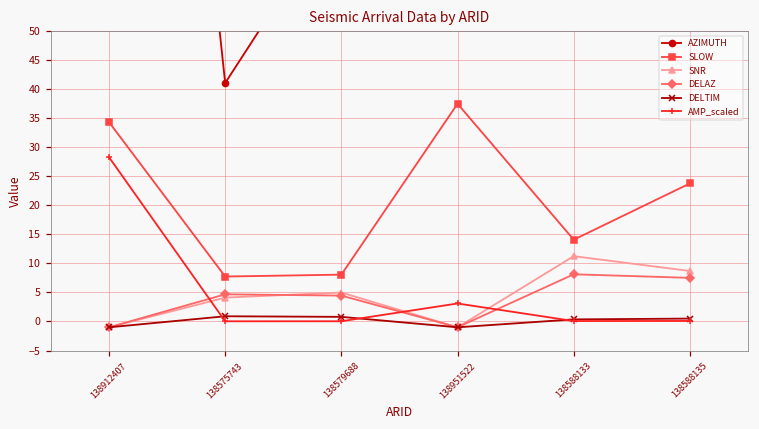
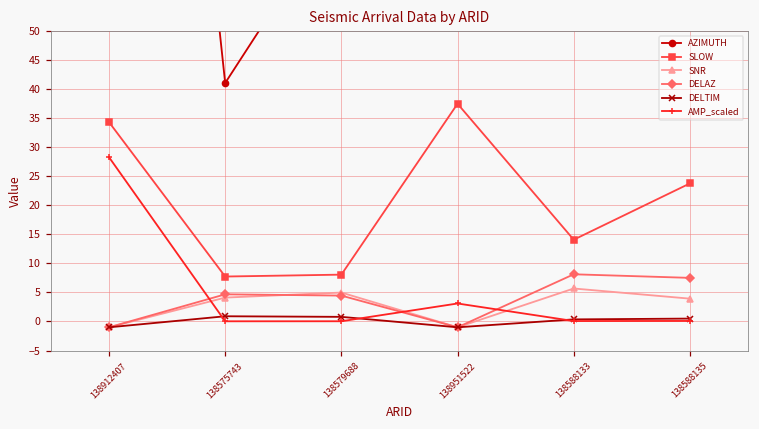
SNR, 138588133: 11 -> 6
SNR, 138588135: 9 -> 4
